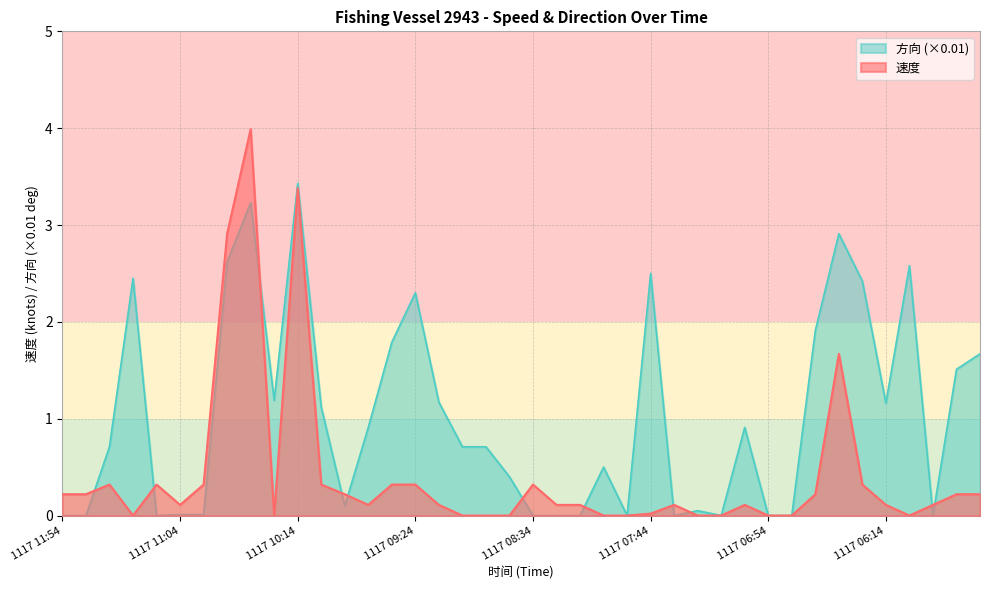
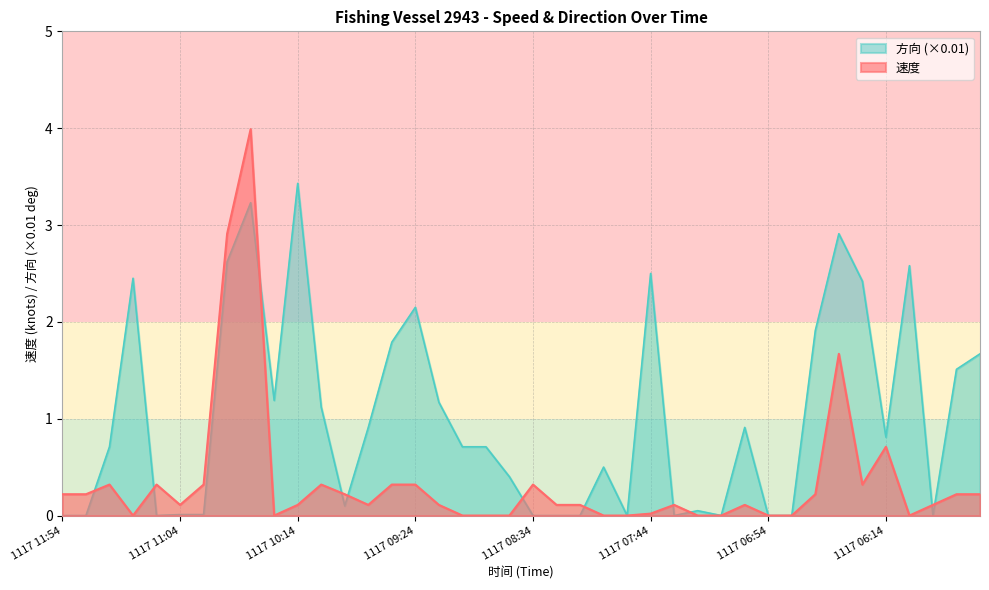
速度, 1117 10:14: 3.4 -> 0.1
方向 (×0.01), 1117 09:24: 2.3 -> 2.2
方向 (×0.01), 1117 06:14: 1.2 -> 0.8
速度, 1117 06:14: 0.1 -> 0.7
